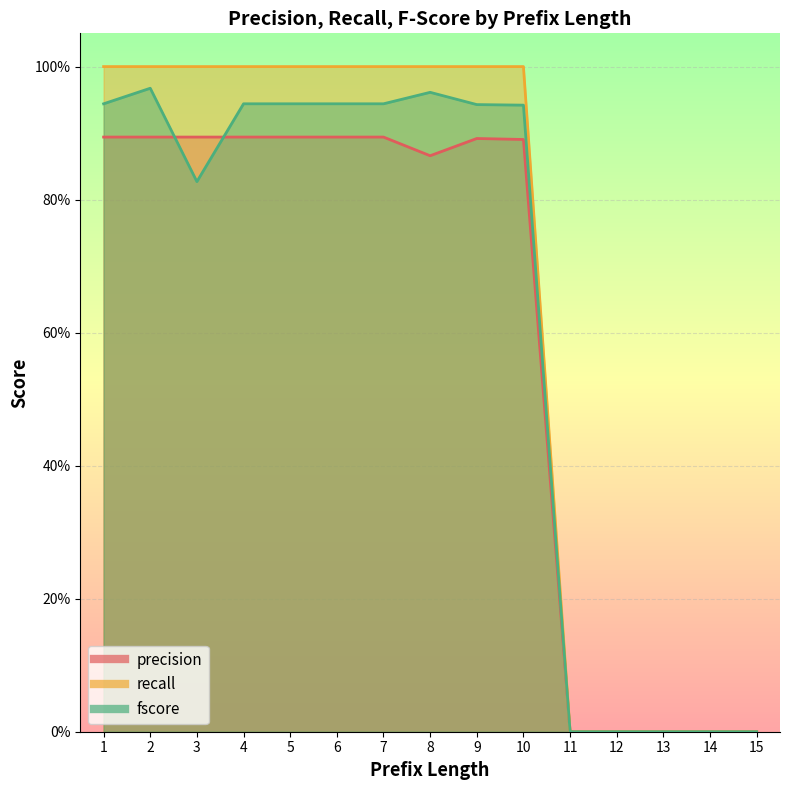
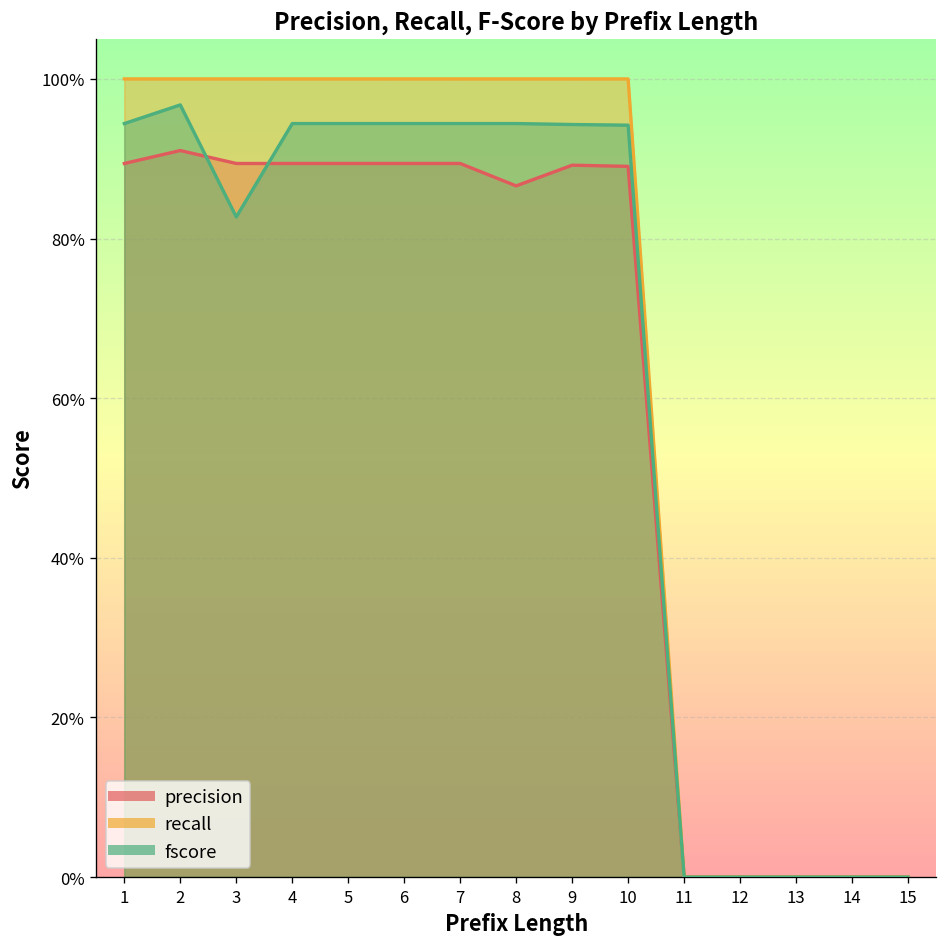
precision, 2: 89% -> 91%
fscore, 8: 96% -> 94%
